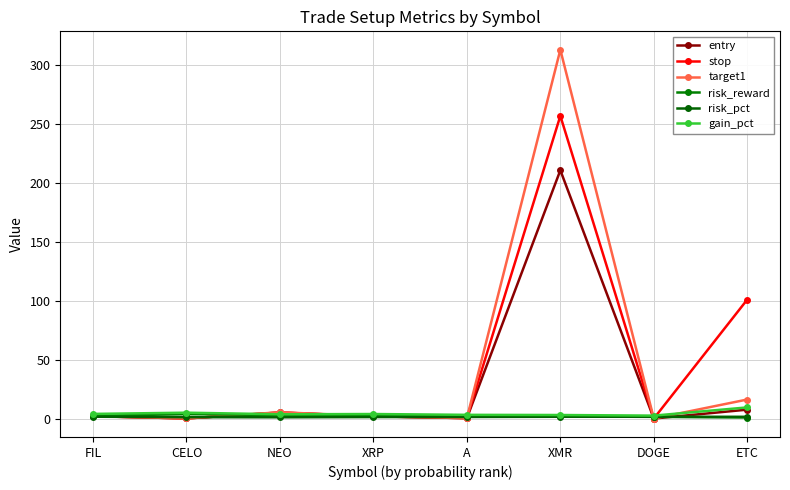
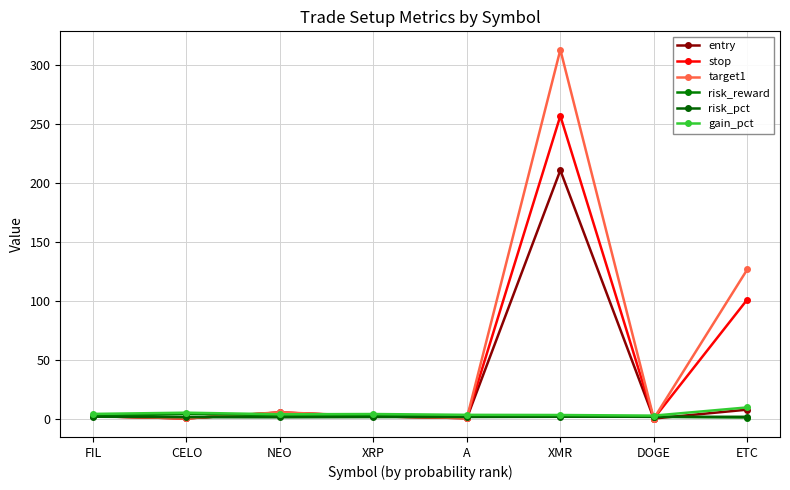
target1, ETC: 16 -> 127
